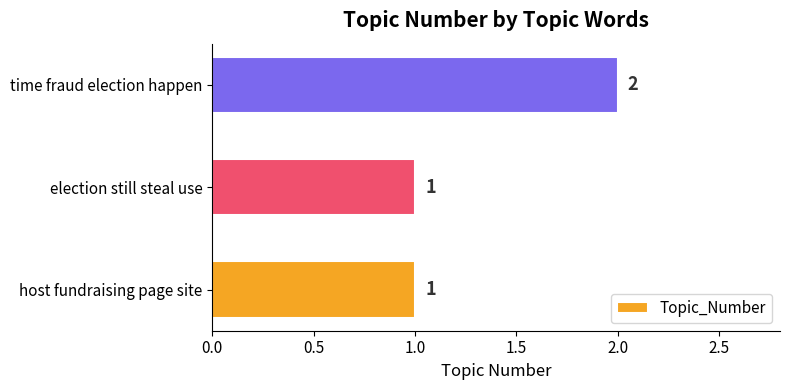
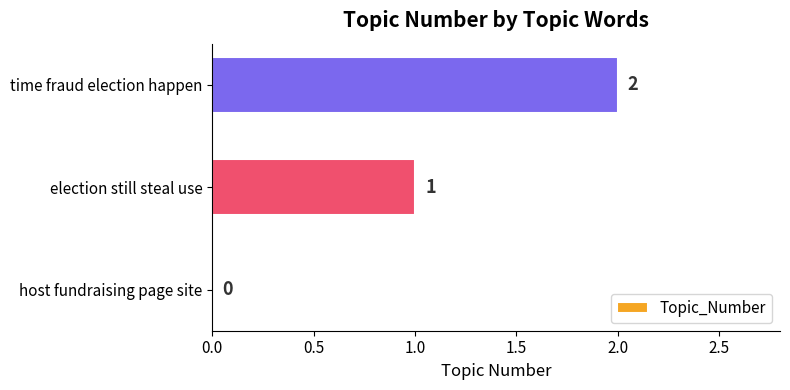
host fundraising page site: 1 -> 0
